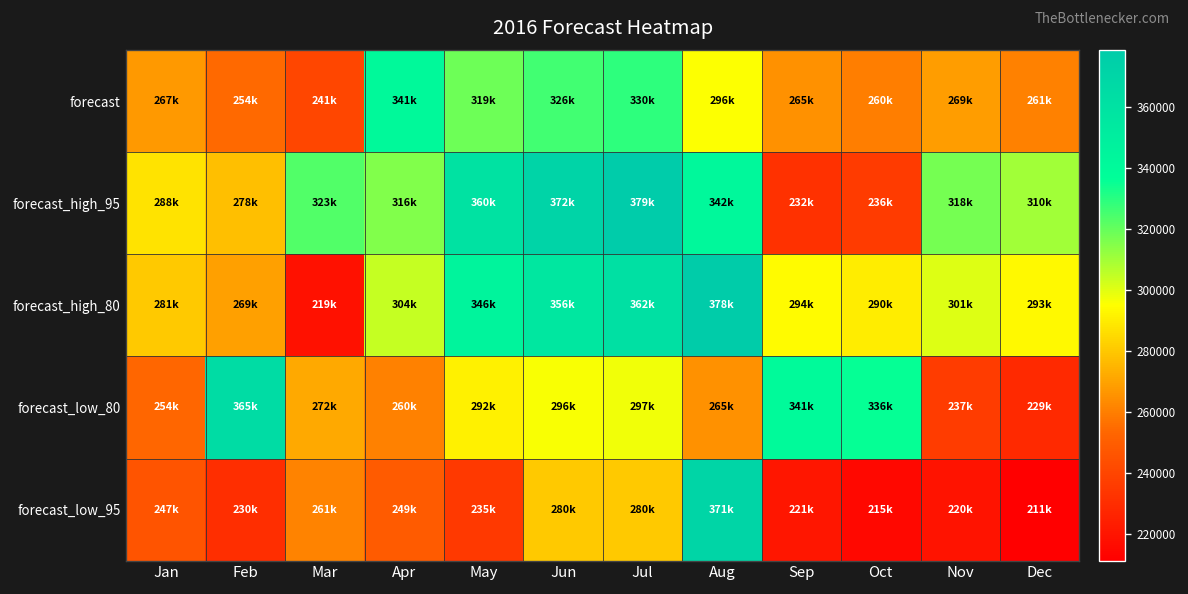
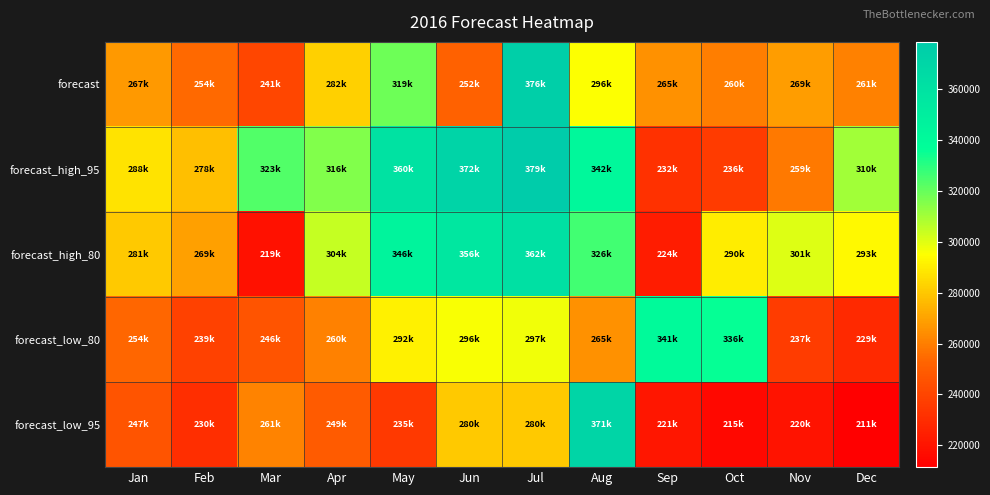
forecast, Apr: 341k -> 282k
forecast, Jun: 326k -> 252k
forecast, Jul: 330k -> 376k
forecast_high_95, Nov: 318k -> 259k
forecast_high_80, Aug: 378k -> 326k
forecast_high_80, Sep: 294k -> 224k
forecast_low_80, Feb: 365k -> 239k
forecast_low_80, Mar: 272k -> 246k
